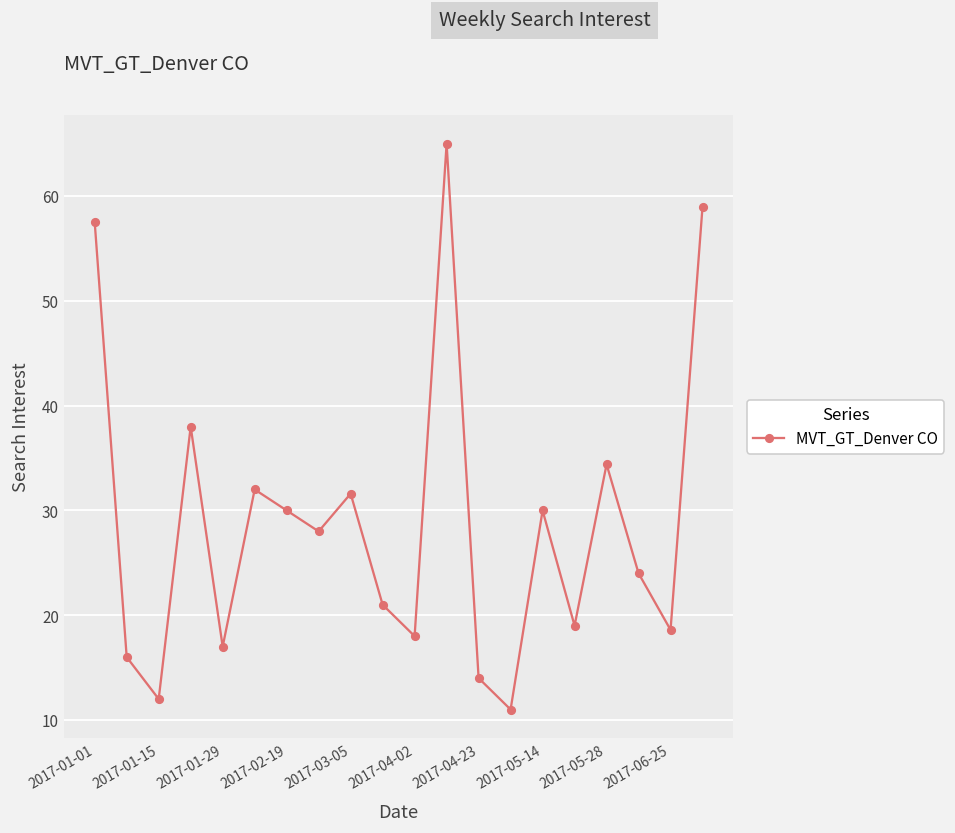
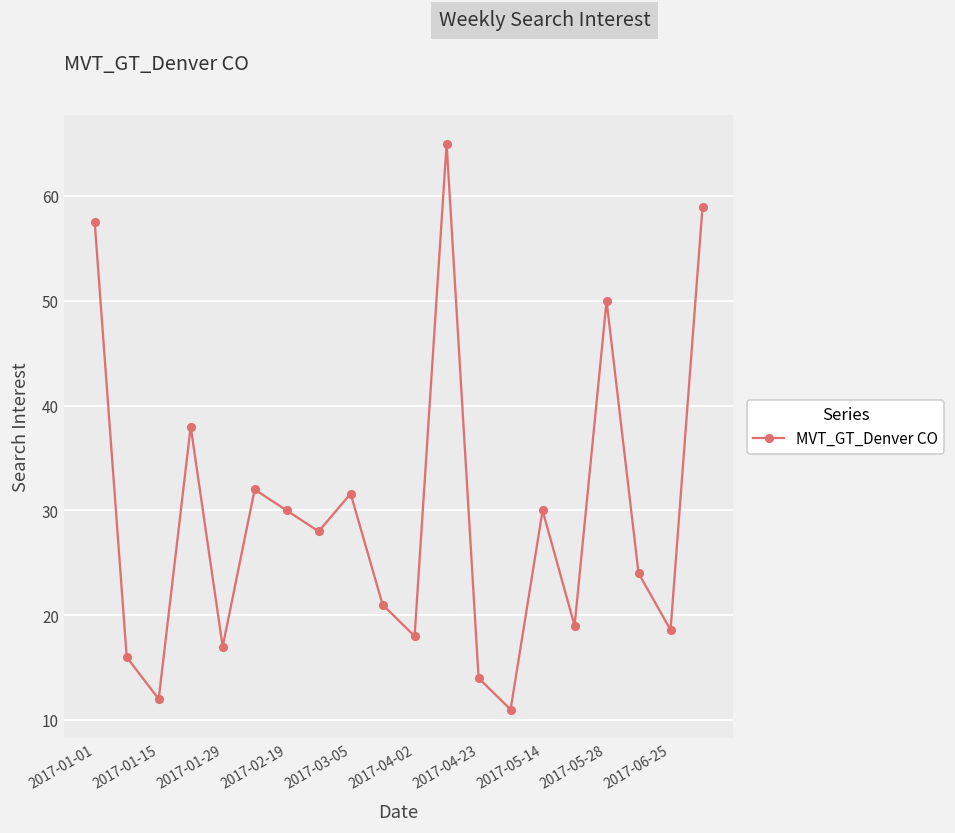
2017-05-28: 34 -> 50
